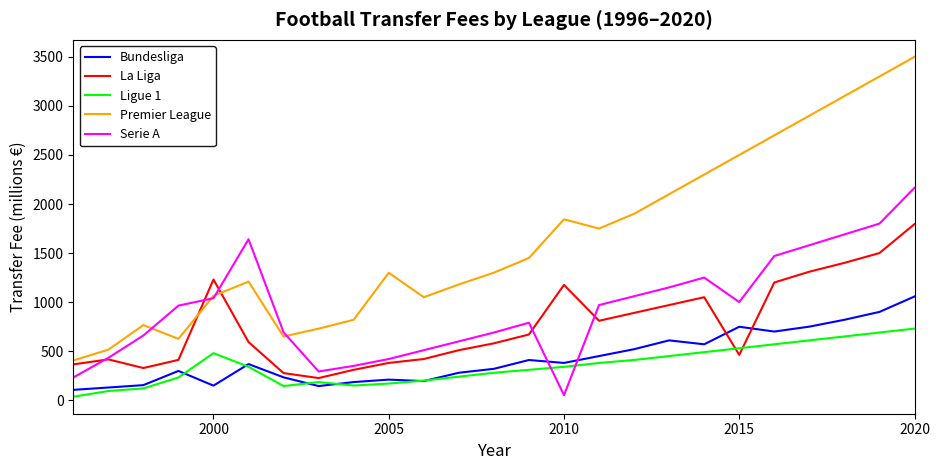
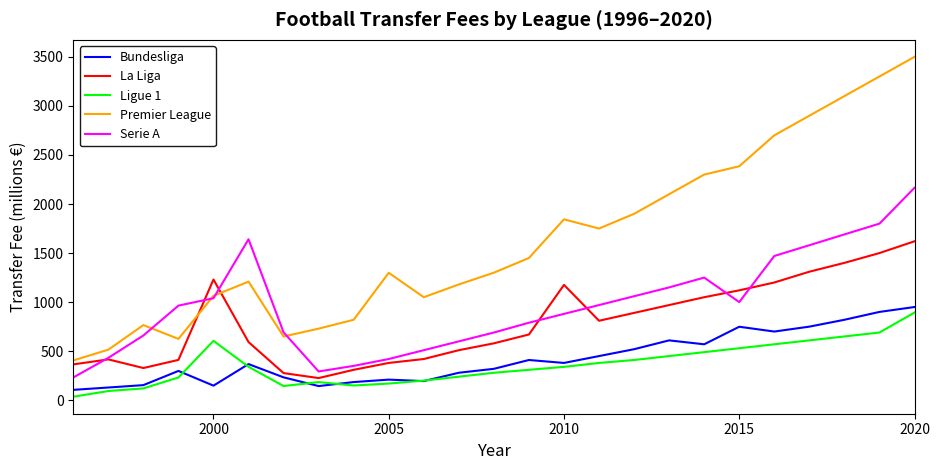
Ligue 1, 2000: 500 -> 600
Serie A, 2010: 100 -> 900
La Liga, 2015: 500 -> 1100
Premier League, 2015: 2500 -> 2400
Bundesliga, 2020: 1100 -> 1000
La Liga, 2020: 1800 -> 1600
Ligue 1, 2020: 700 -> 900
